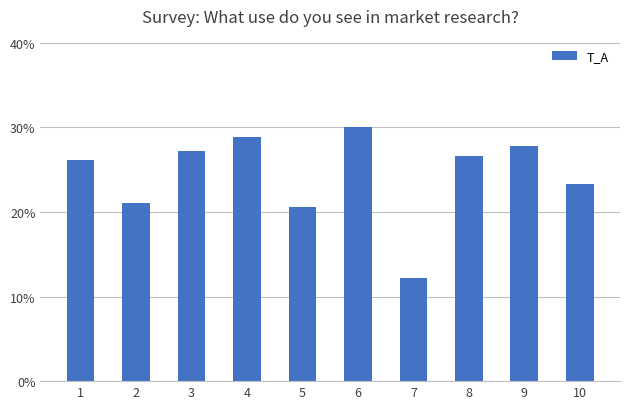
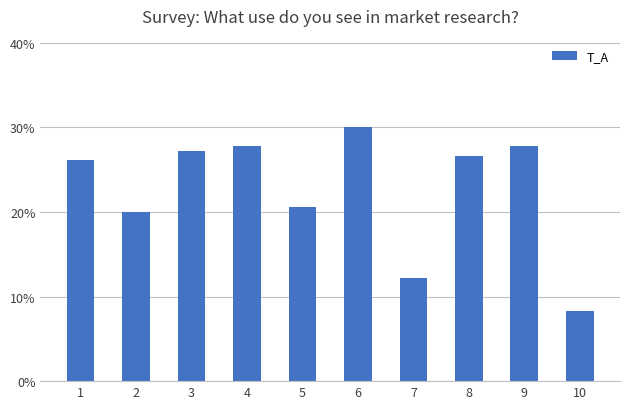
2: 21% -> 20%
4: 29% -> 28%
10: 23% -> 8%
